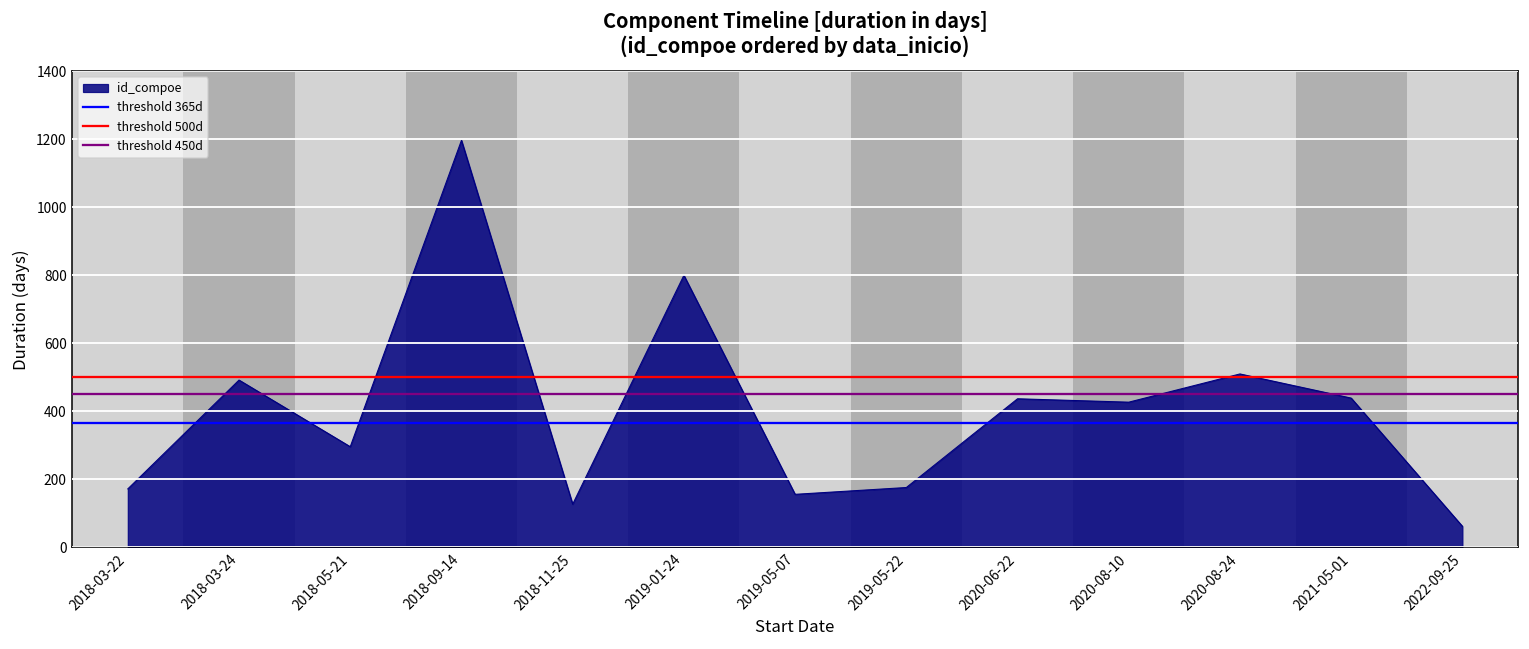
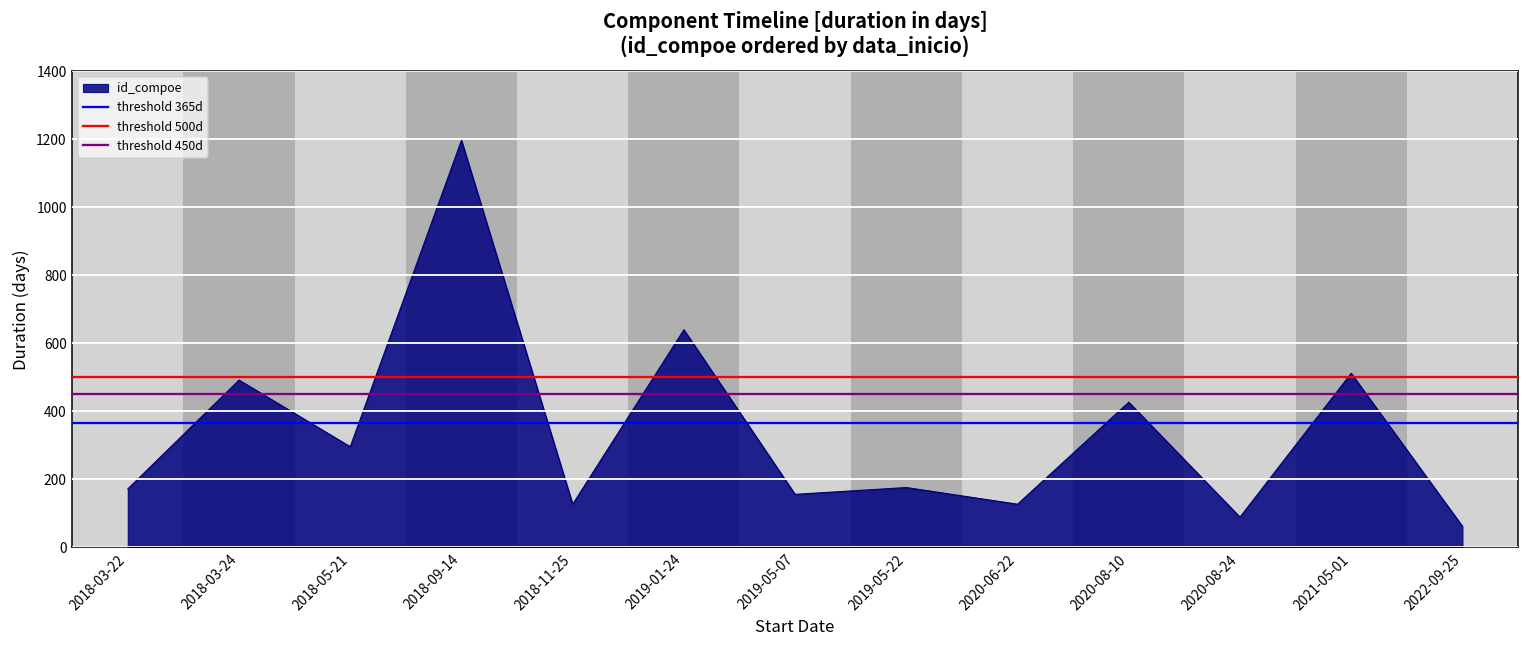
2019-01-24: 800 -> 640
2020-06-22: 440 -> 130
2020-08-24: 510 -> 90
2021-05-01: 440 -> 510
